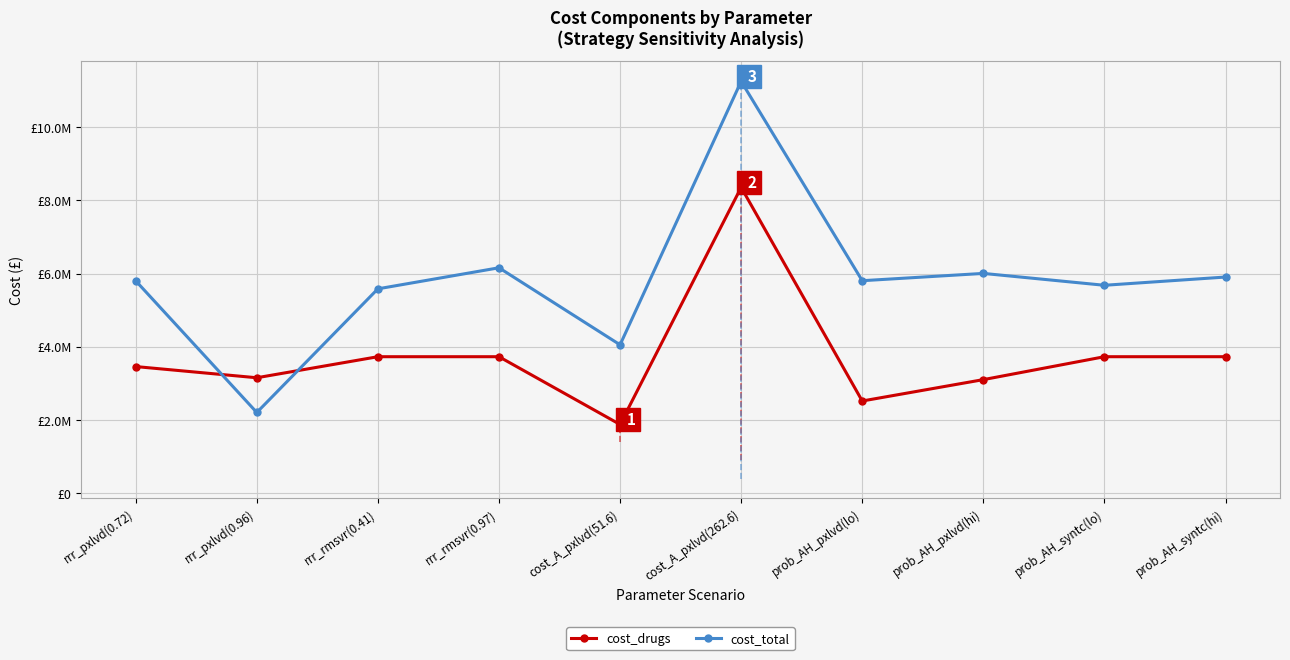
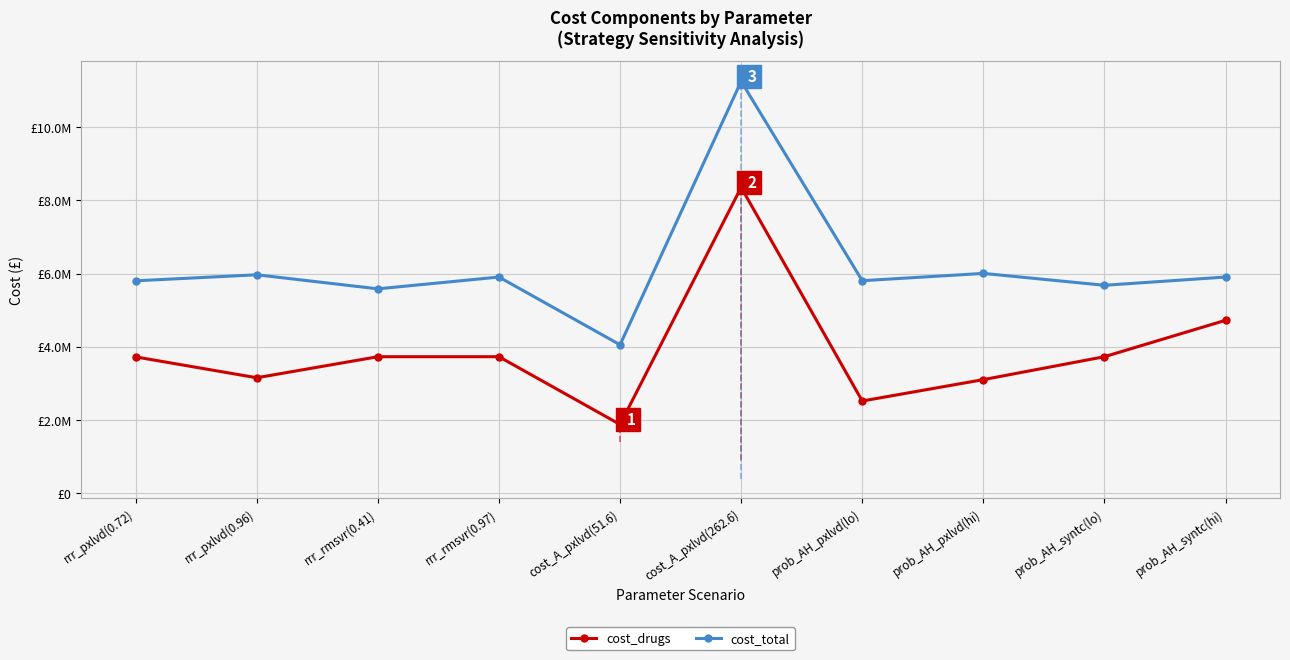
cost_drugs, rrr_pxlvd(0.72): £3500000 -> £3700000
cost_total, rrr_pxlvd(0.96): £2200000 -> £6000000
cost_total, rrr_rmsvr(0.97): £6200000 -> £5900000
cost_drugs, prob_AH_syntc(hi): £3700000 -> £4700000
